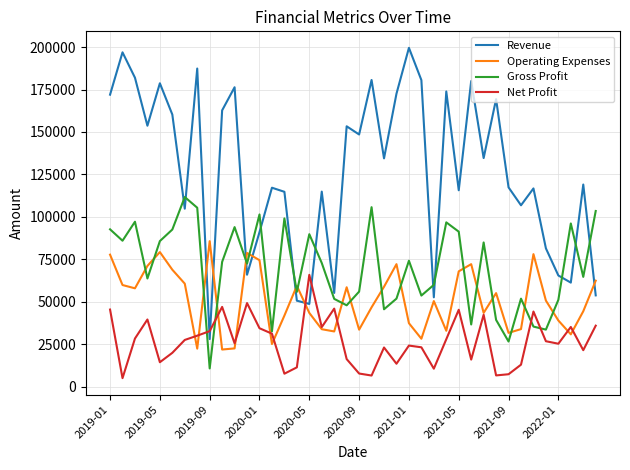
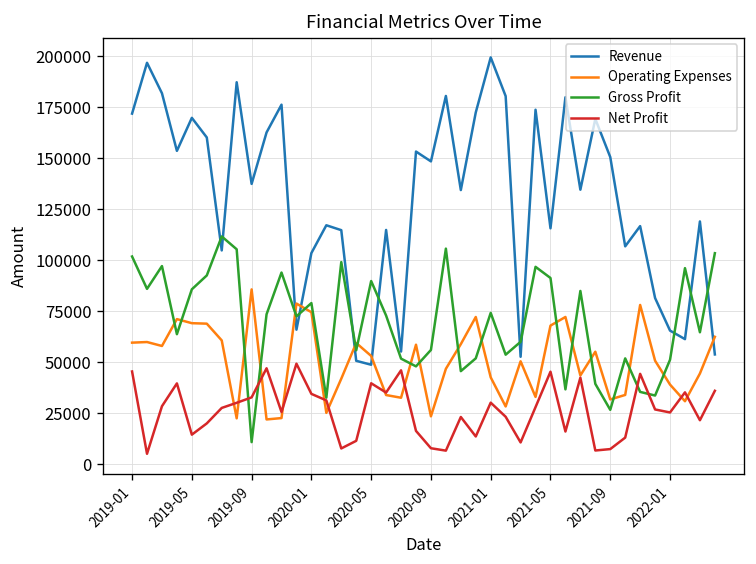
Operating Expenses, 2019-01: 78000 -> 60000
Gross Profit, 2019-01: 93000 -> 102000
Revenue, 2019-05: 179000 -> 170000
Operating Expenses, 2019-05: 79000 -> 69000
Revenue, 2019-09: 28000 -> 137000
Revenue, 2020-01: 91000 -> 104000
Gross Profit, 2020-01: 102000 -> 79000
Operating Expenses, 2020-05: 44000 -> 53000
Net Profit, 2020-05: 66000 -> 40000
Operating Expenses, 2020-09: 34000 -> 24000
Operating Expenses, 2021-01: 38000 -> 43000
Net Profit, 2021-01: 24000 -> 30000
Revenue, 2021-09: 117000 -> 151000
